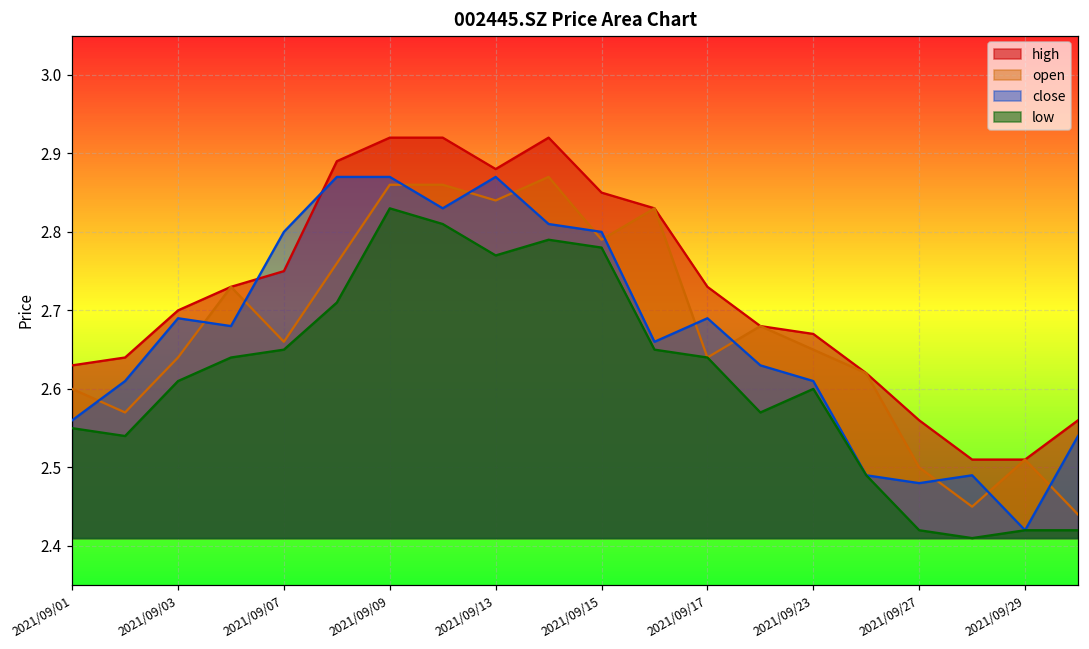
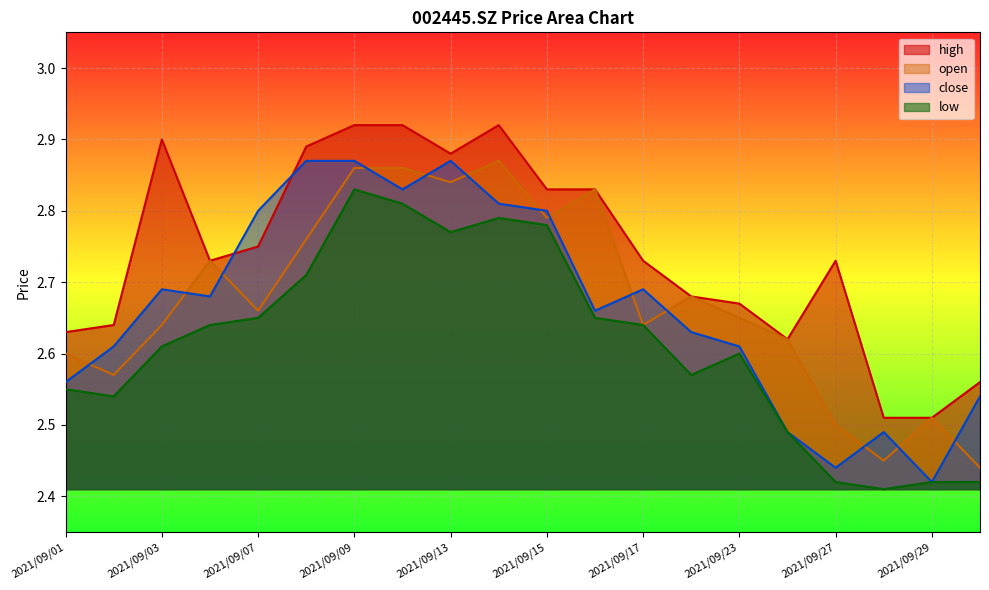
high, 2021/09/03: 2.7 -> 2.9
high, 2021/09/15: 2.85 -> 2.83
high, 2021/09/27: 2.56 -> 2.73
close, 2021/09/27: 2.48 -> 2.44
